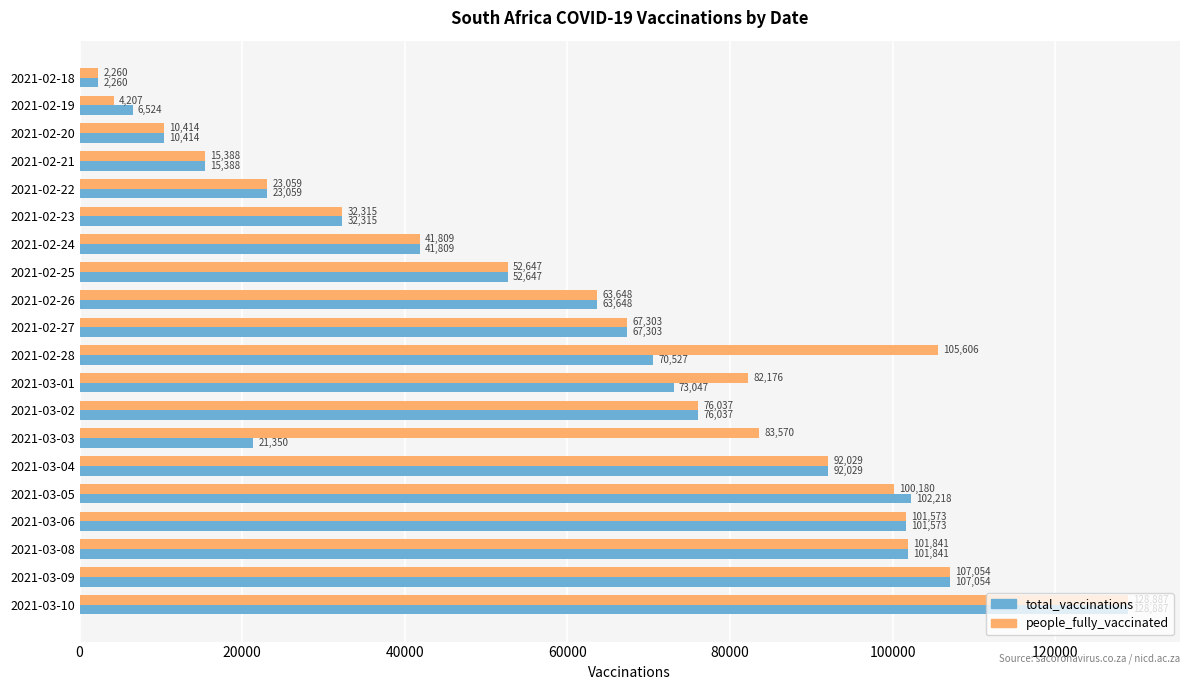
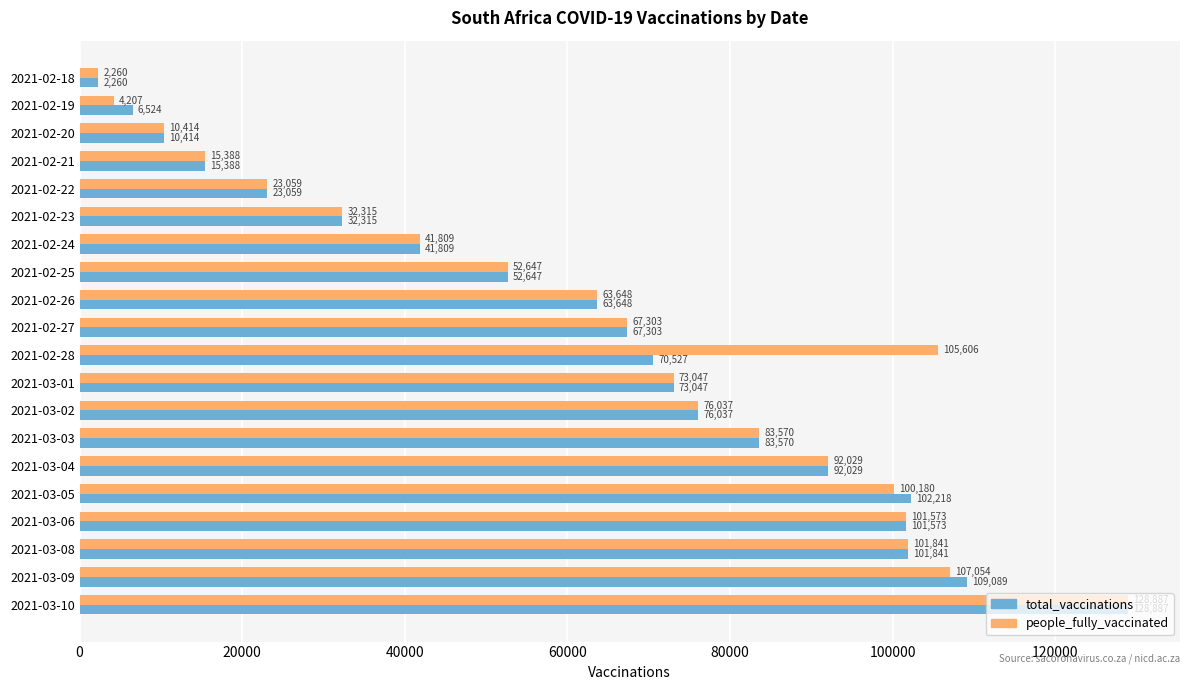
people_fully_vaccinated, 2021-03-01: 82,176 -> 73,047
total_vaccinations, 2021-03-03: 21,350 -> 83,570
total_vaccinations, 2021-03-09: 107,054 -> 109,089
